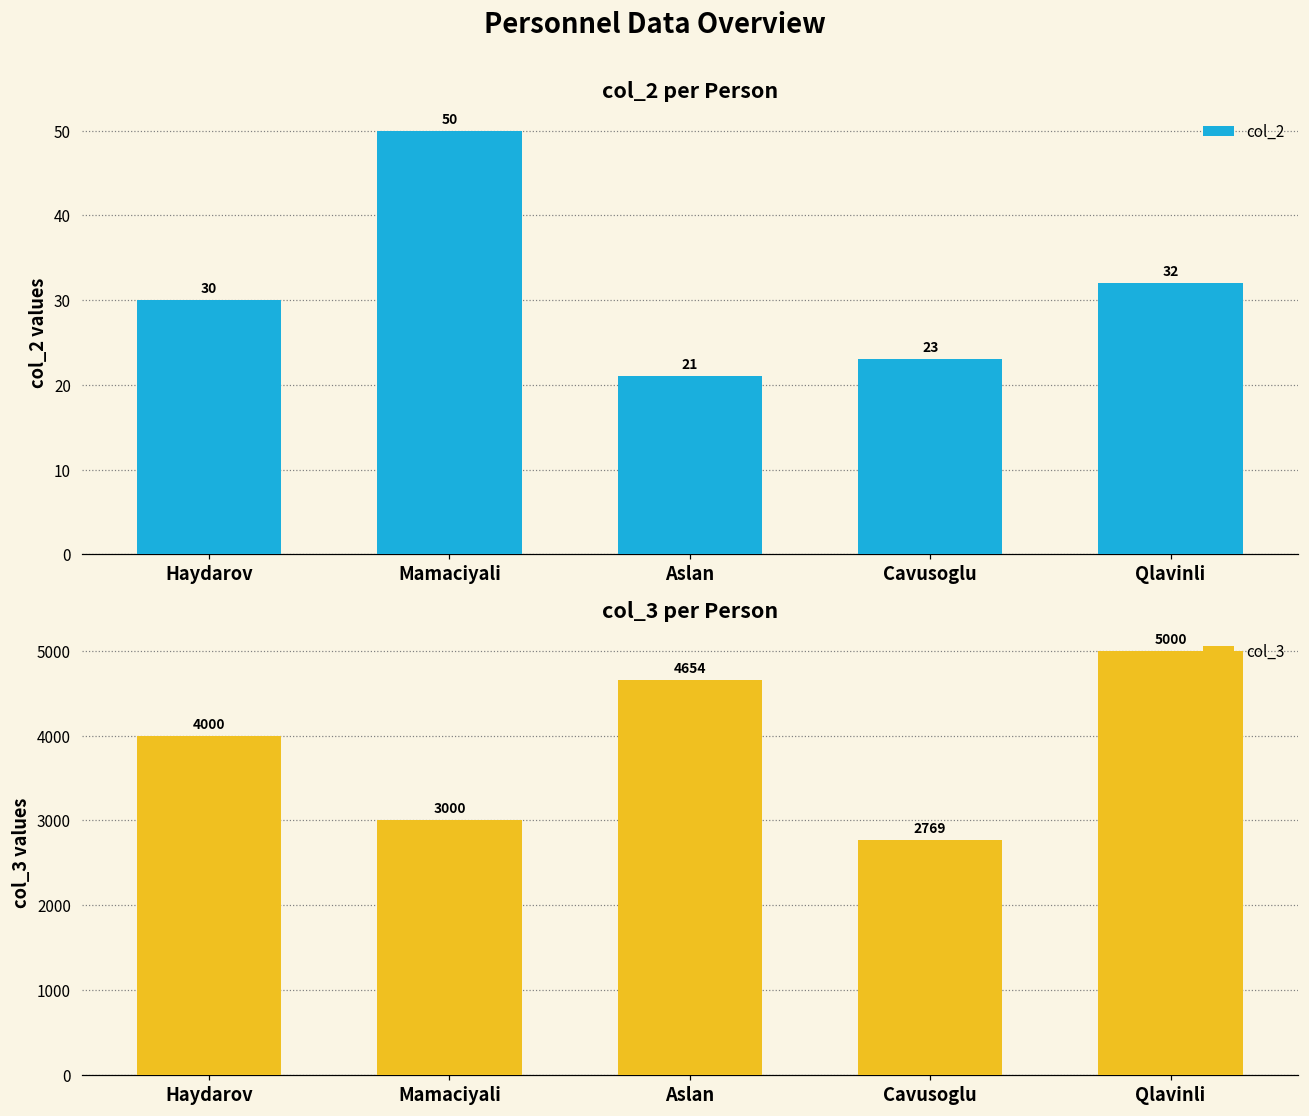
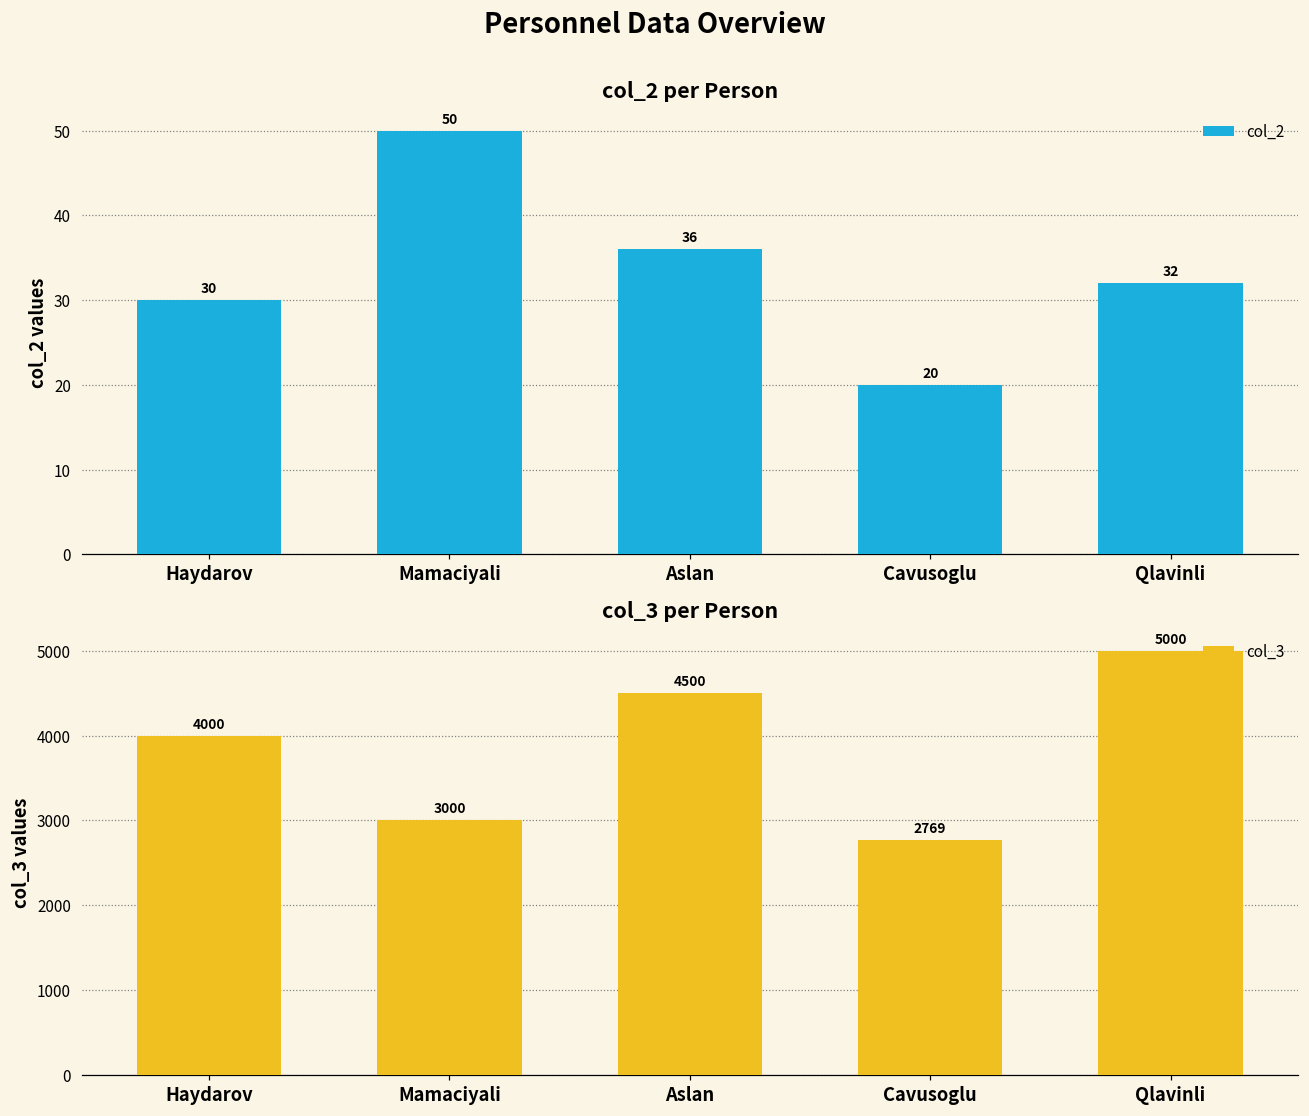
col_2 per Person, Aslan: 21 -> 36
col_2 per Person, Cavusoglu: 23 -> 20
col_3 per Person, Aslan: 4654 -> 4500
